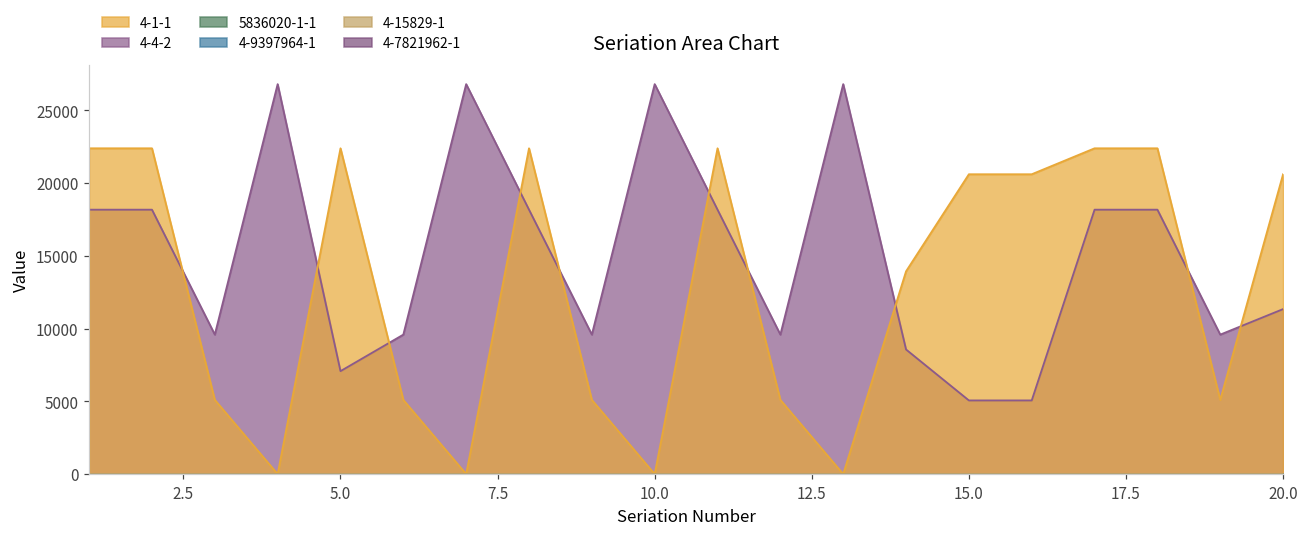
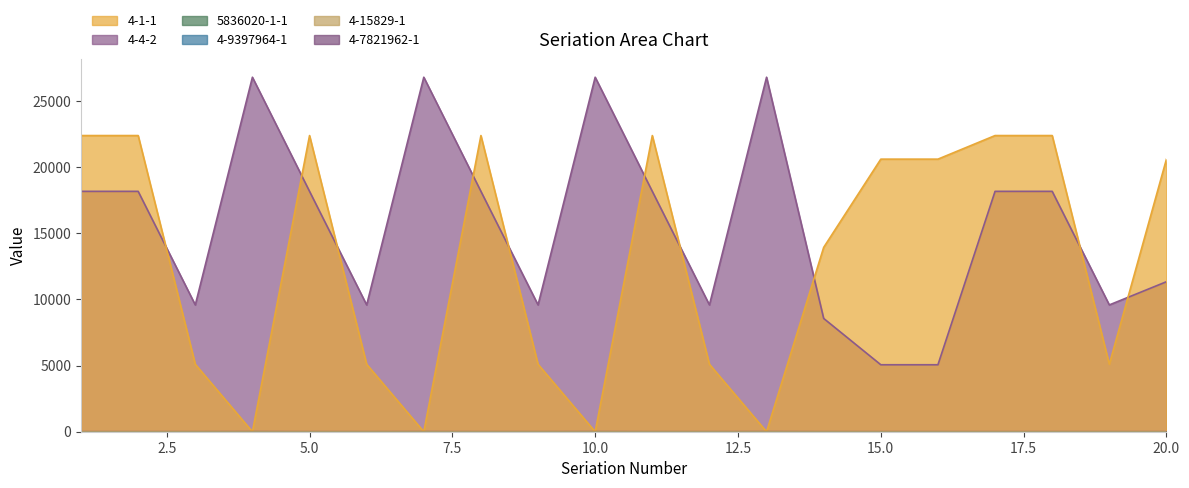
4-4-2, 5.0: 7100 -> 18200
